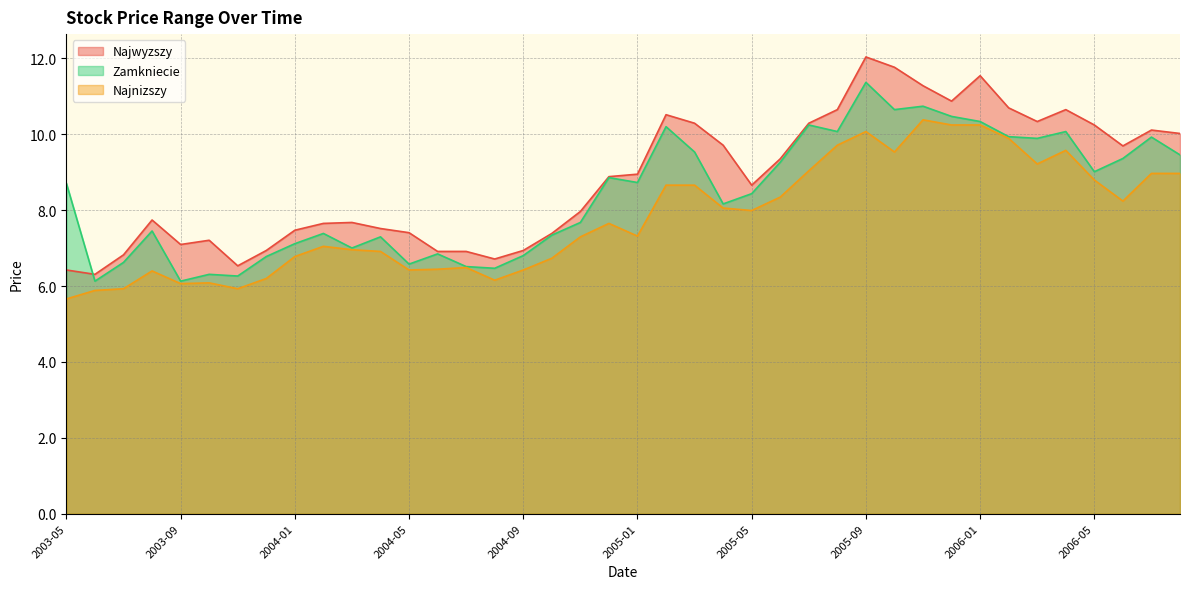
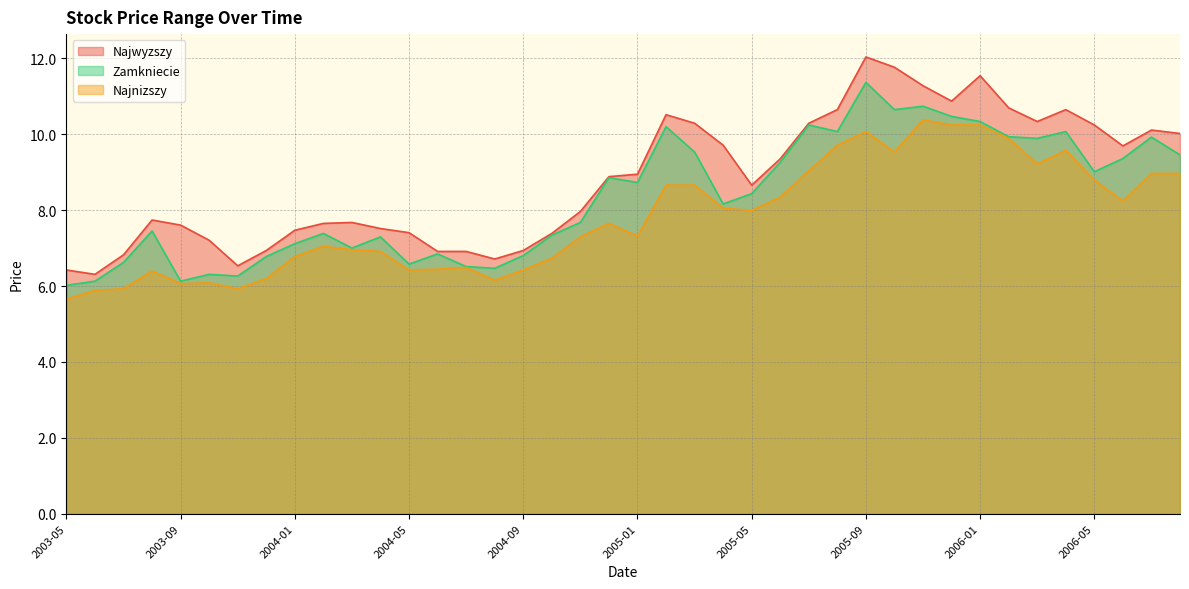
Zamkniecie, 2003-05: 8.7 -> 6.0
Najwyzszy, 2003-09: 7.1 -> 7.6
